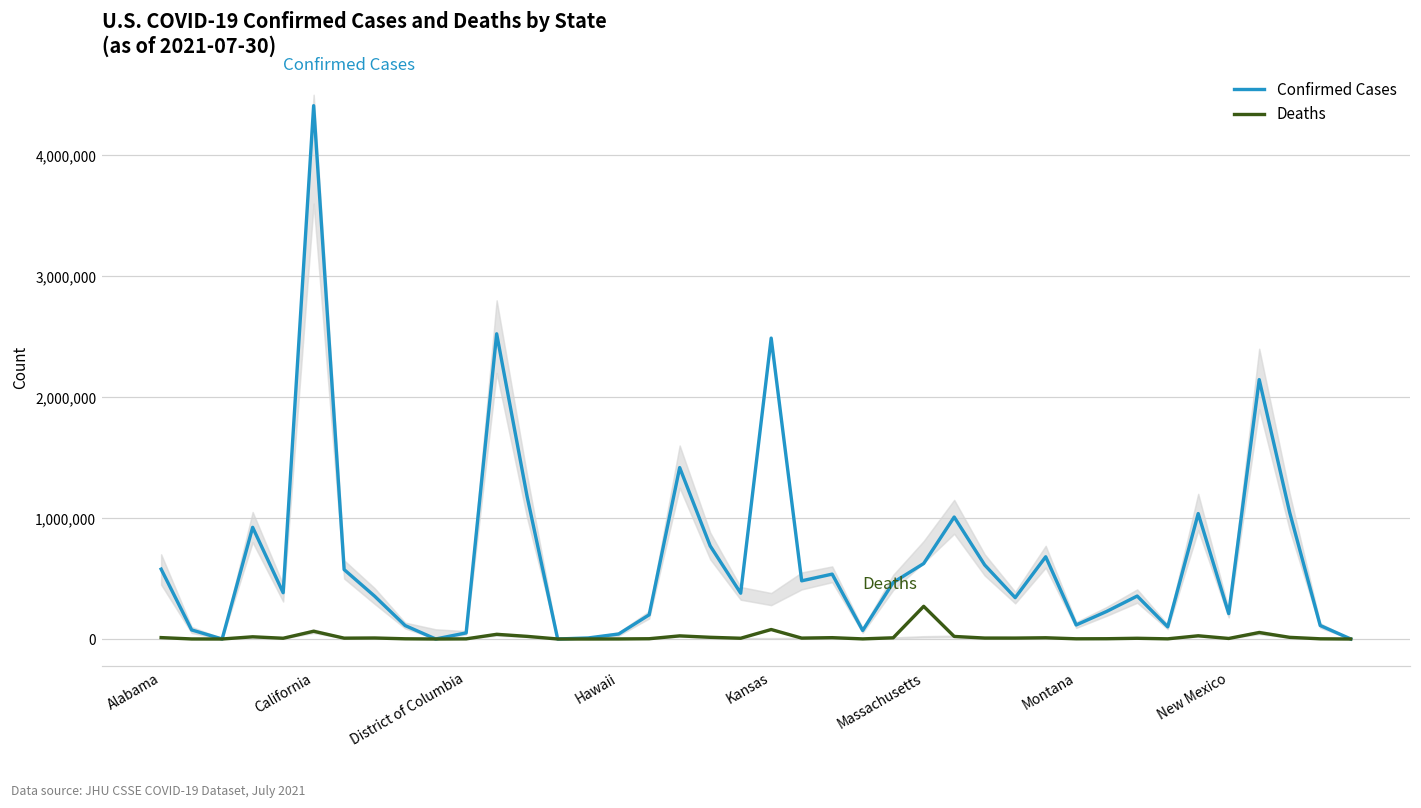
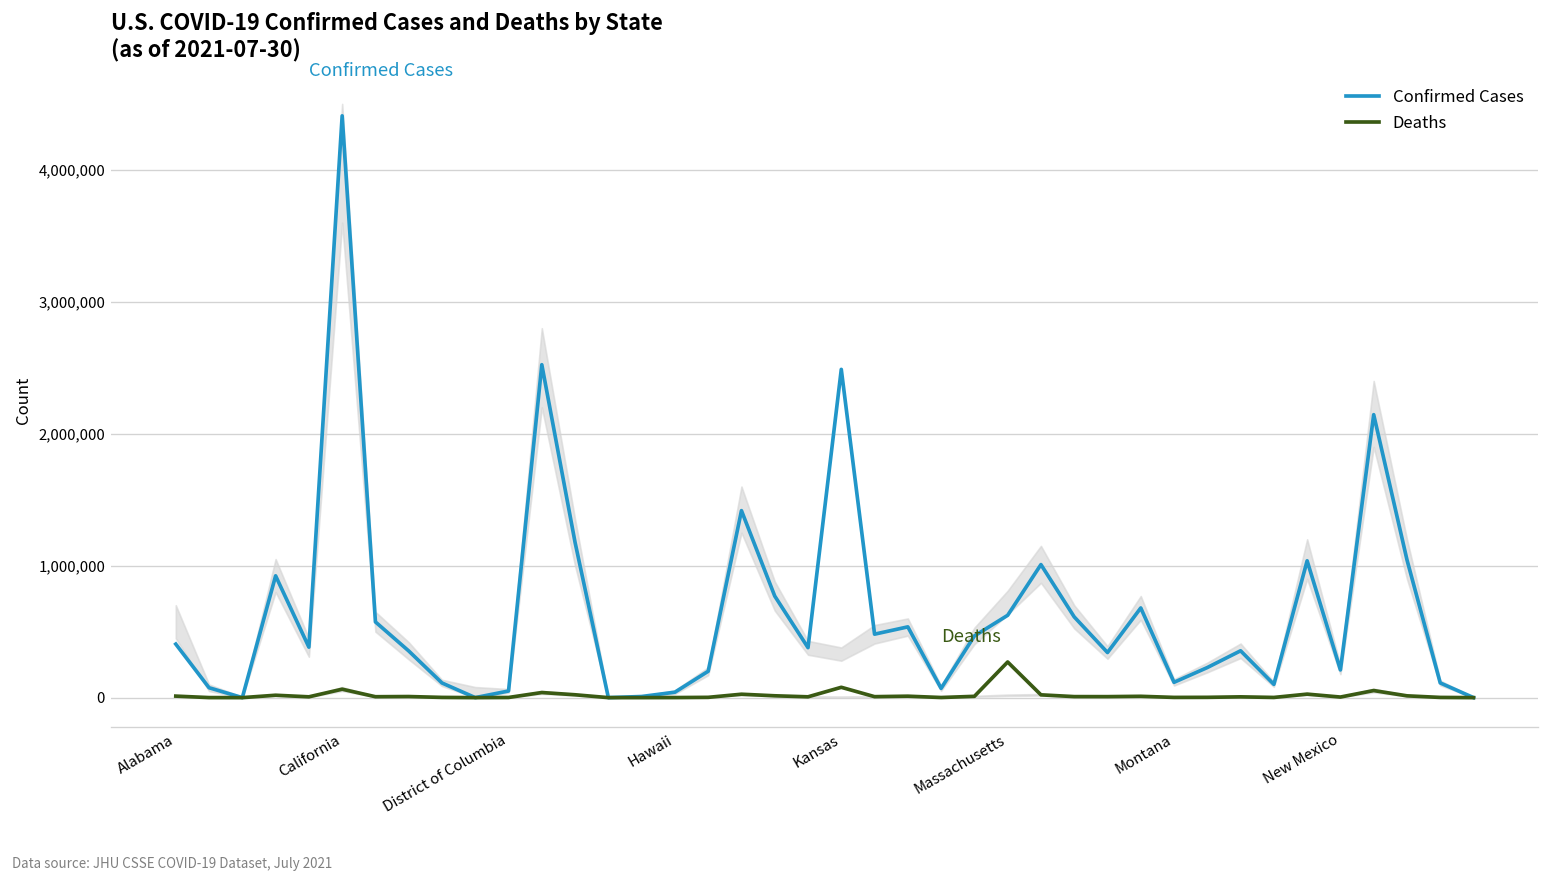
Confirmed Cases, Alabama: 580,000 -> 410,000
